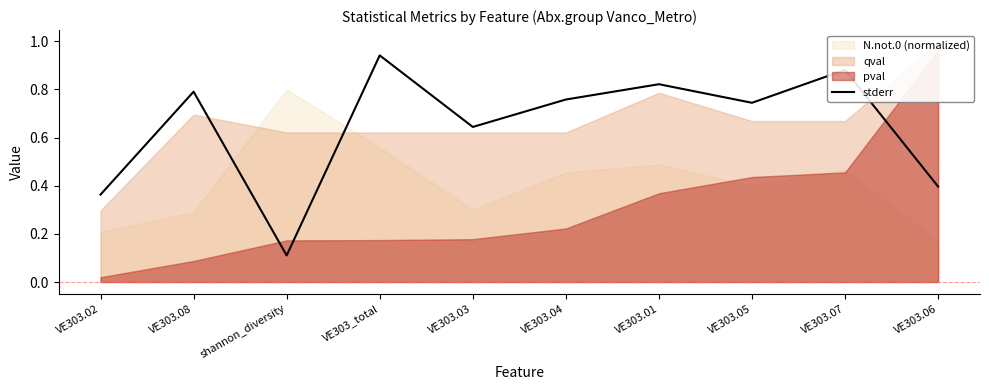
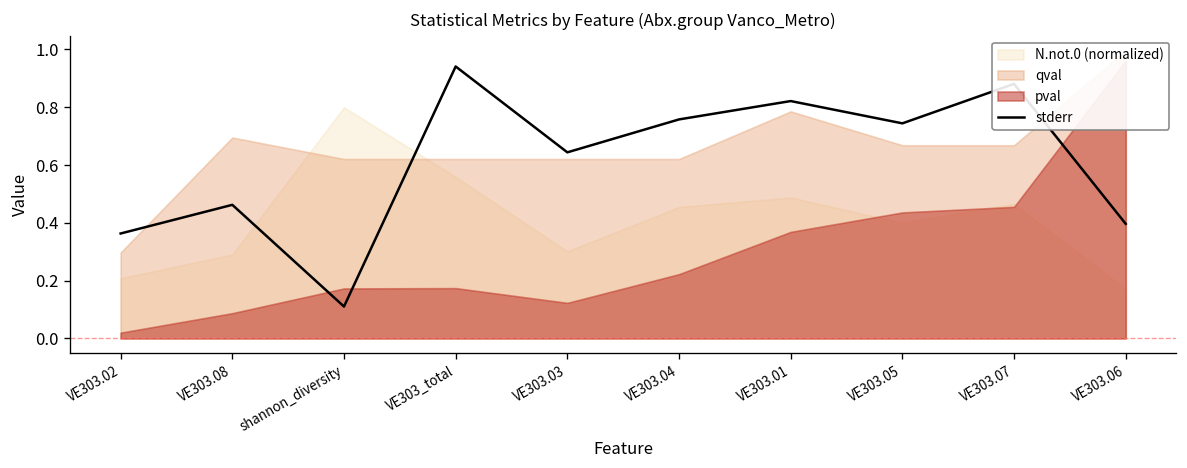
stderr, VE303.08: 0.79 -> 0.46
pval, VE303.03: 0.18 -> 0.12
